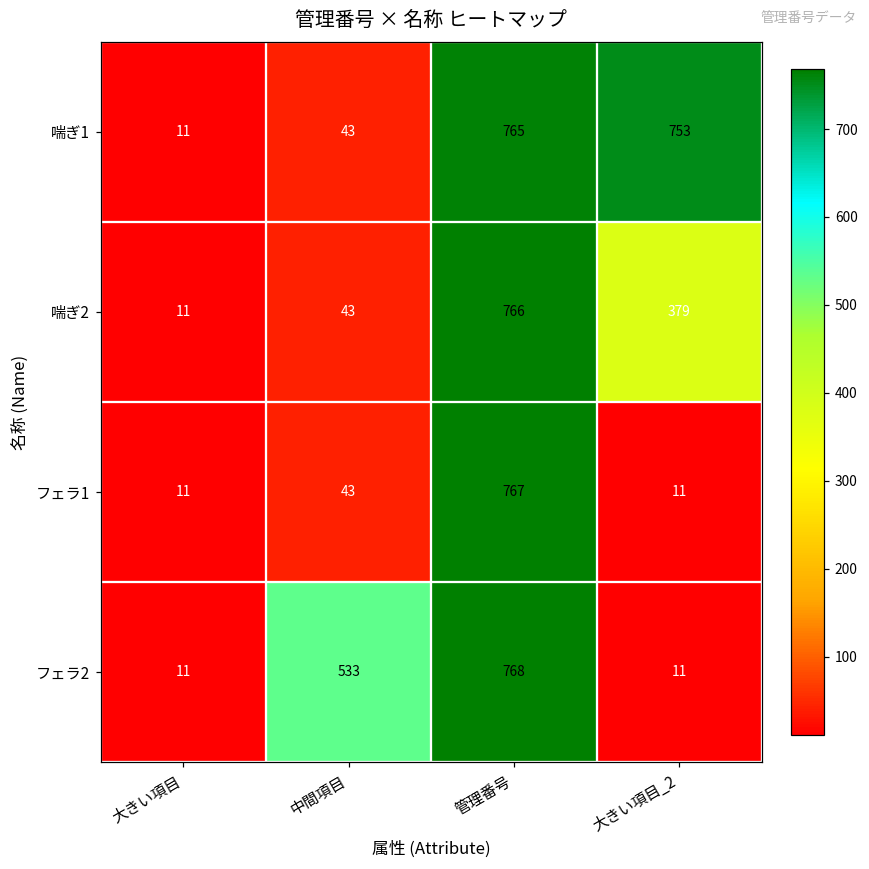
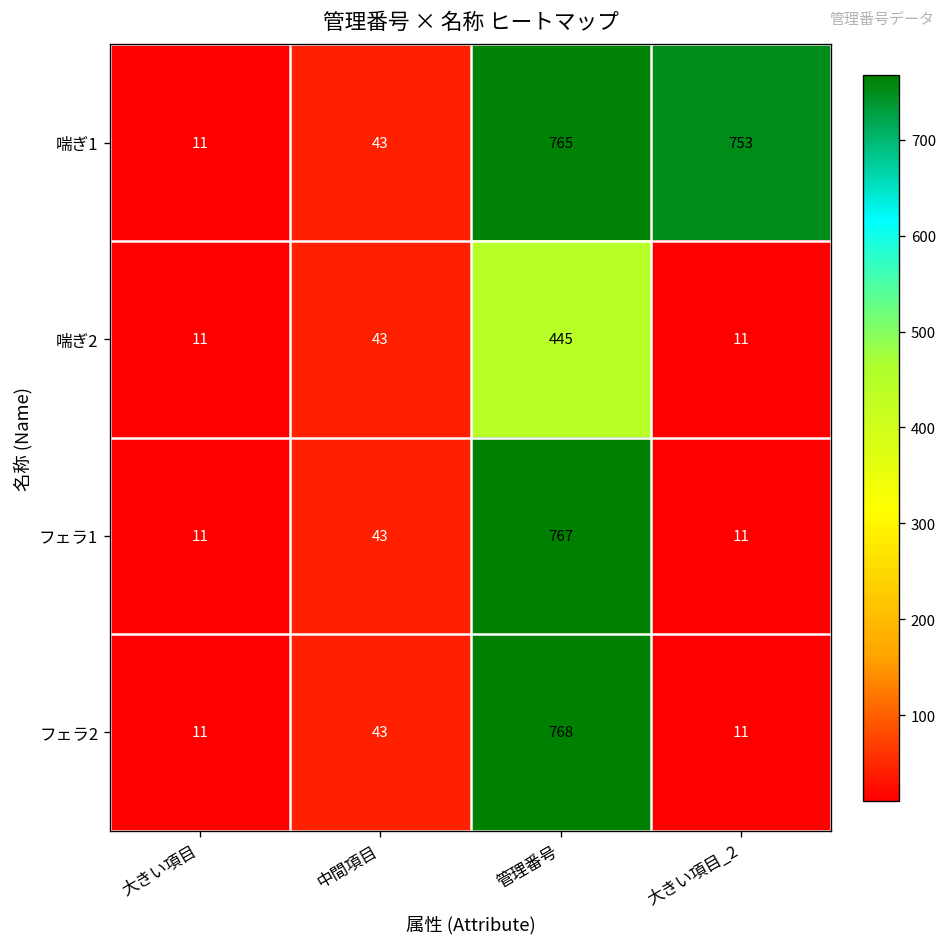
喘ぎ2, 管理番号: 766 -> 445
喘ぎ2, 大きい項目_2: 379 -> 11
フェラ2, 中間項目: 533 -> 43
